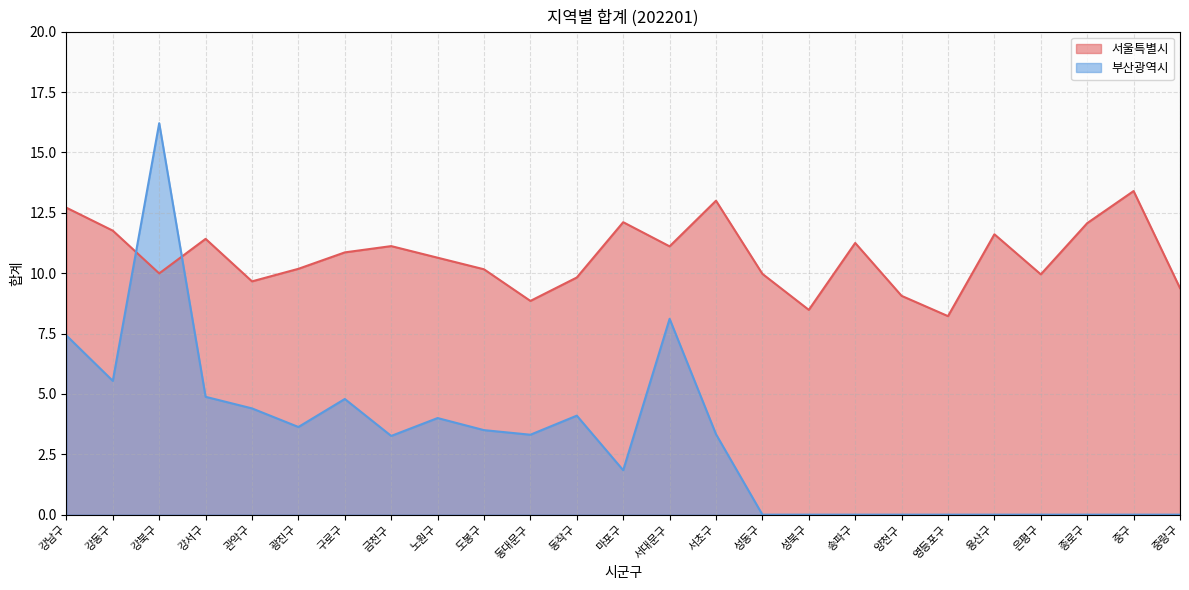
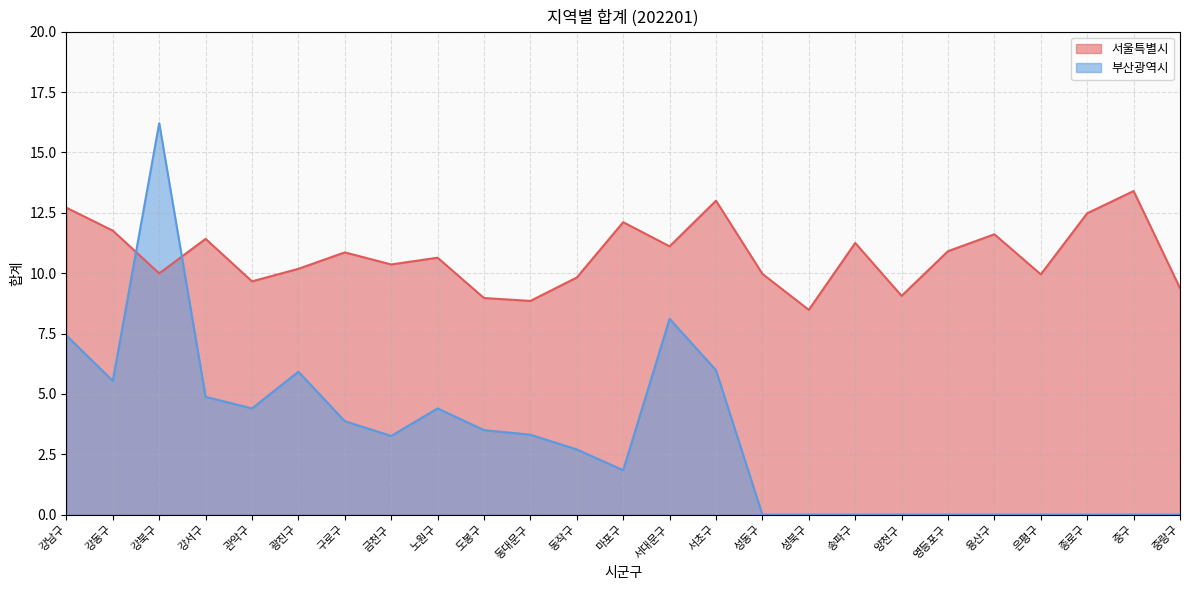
부산광역시, 광진구: 3.6 -> 5.9
부산광역시, 구로구: 4.8 -> 3.9
서울특별시, 금천구: 11.1 -> 10.4
부산광역시, 노원구: 4.0 -> 4.4
서울특별시, 도봉구: 10.2 -> 9.0
부산광역시, 동작구: 4.1 -> 2.7
부산광역시, 서초구: 3.3 -> 6.0
서울특별시, 영등포구: 8.2 -> 10.9
서울특별시, 종로구: 12.1 -> 12.5
